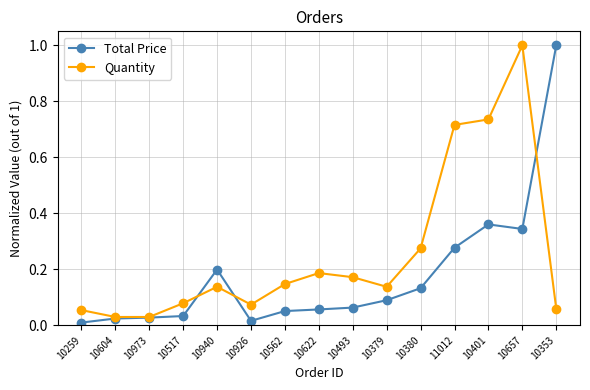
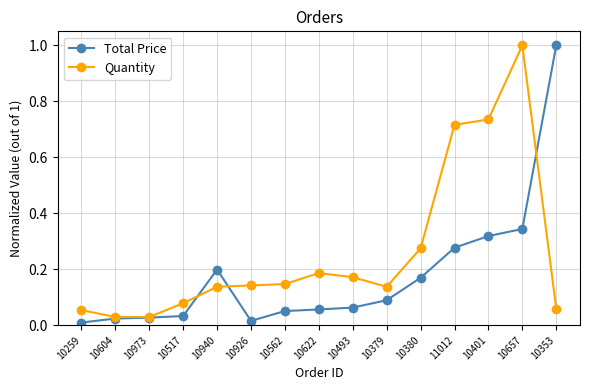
Quantity, 10926: 0.07 -> 0.14
Total Price, 10380: 0.13 -> 0.17
Total Price, 10401: 0.36 -> 0.32
